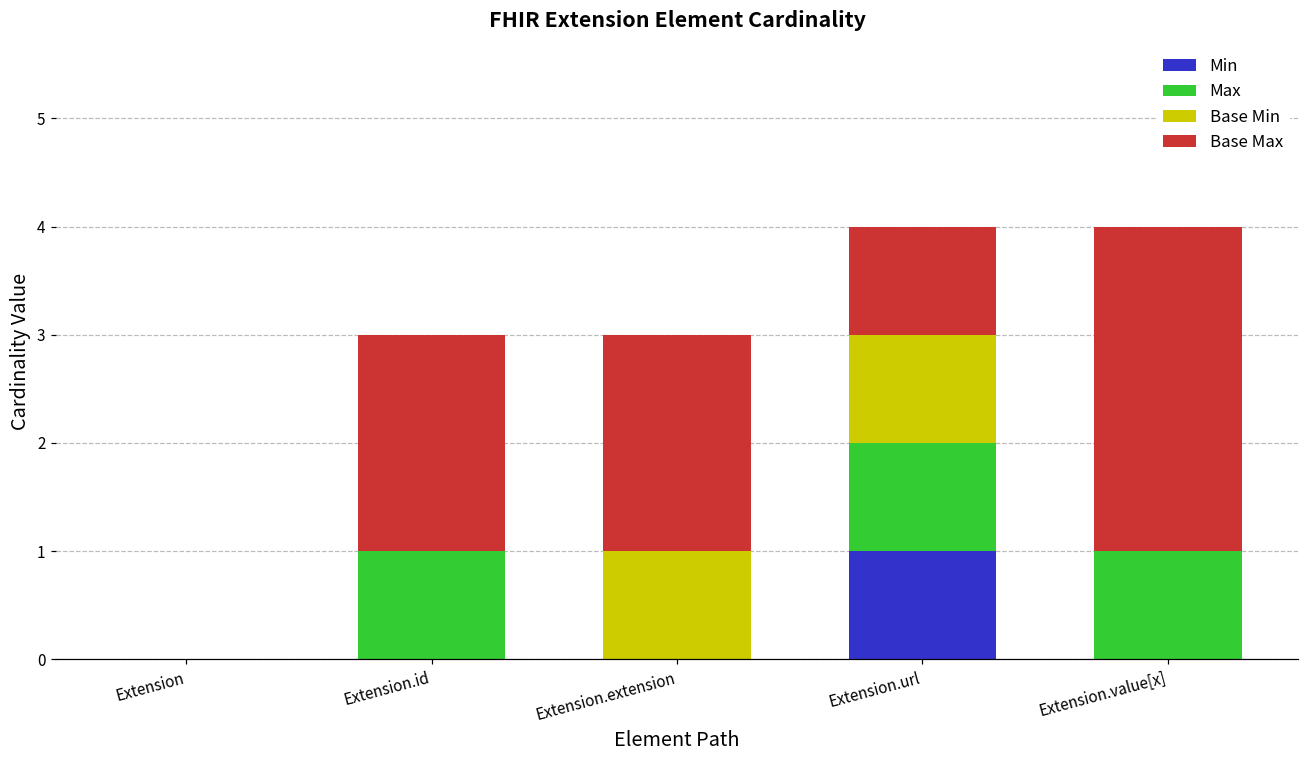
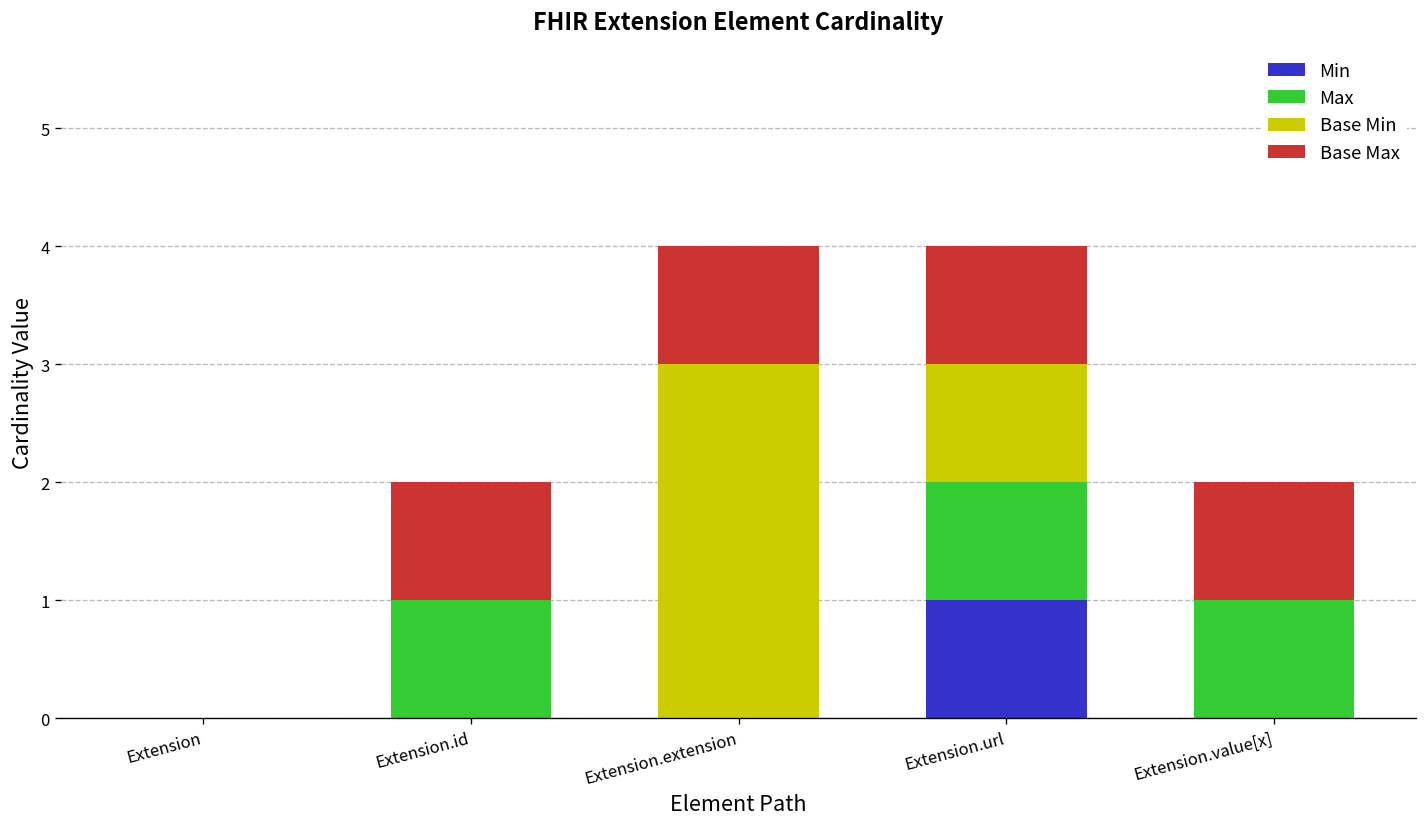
Base Max, Extension.id: 2 -> 1
Base Min, Extension.extension: 1 -> 3
Base Max, Extension.extension: 2 -> 1
Base Max, Extension.value[x]: 3 -> 1
